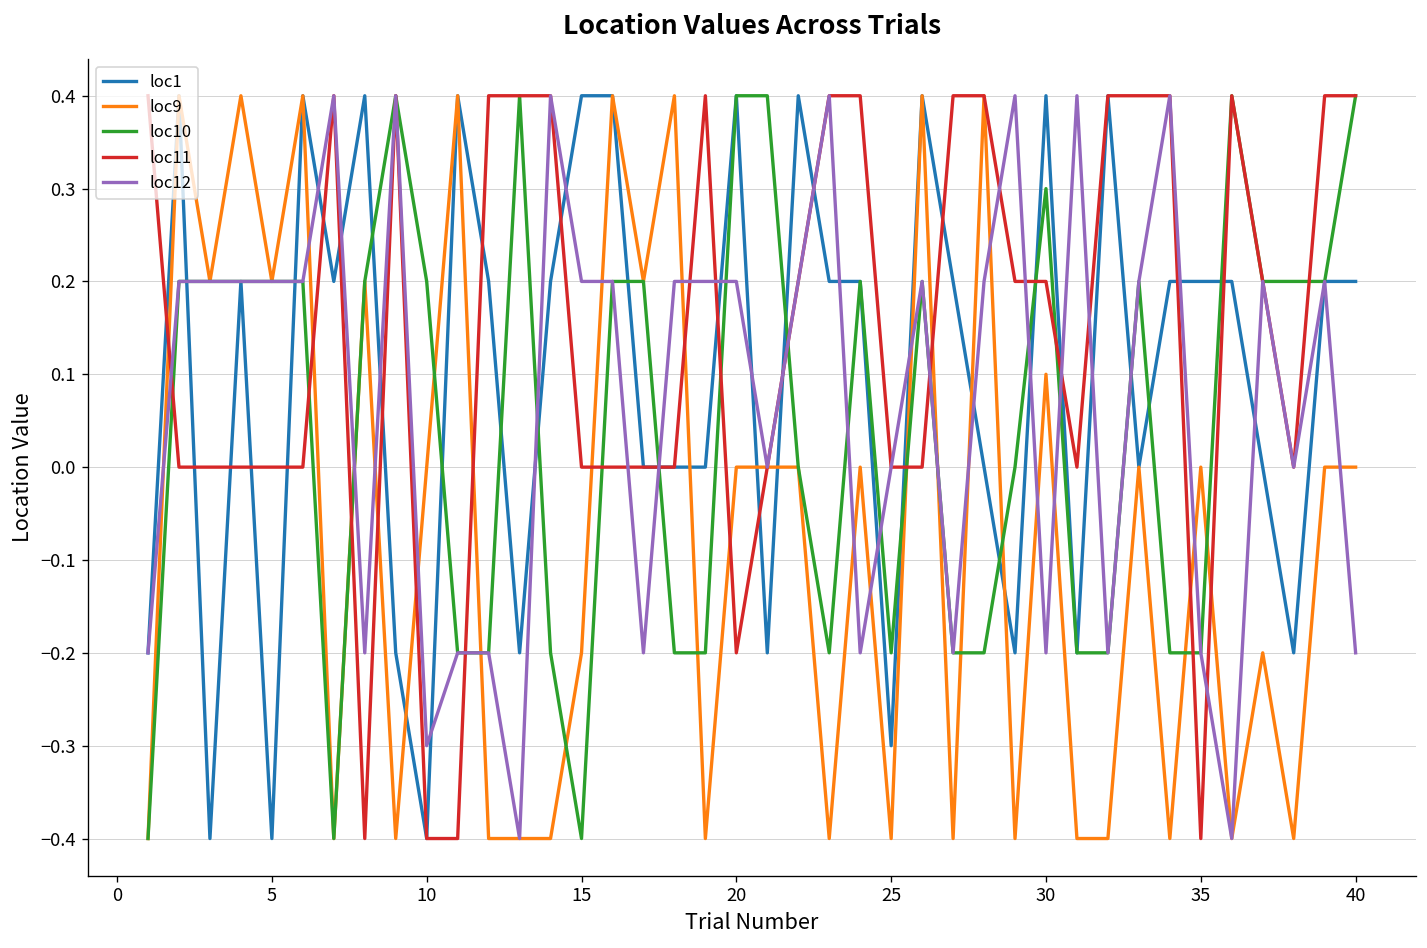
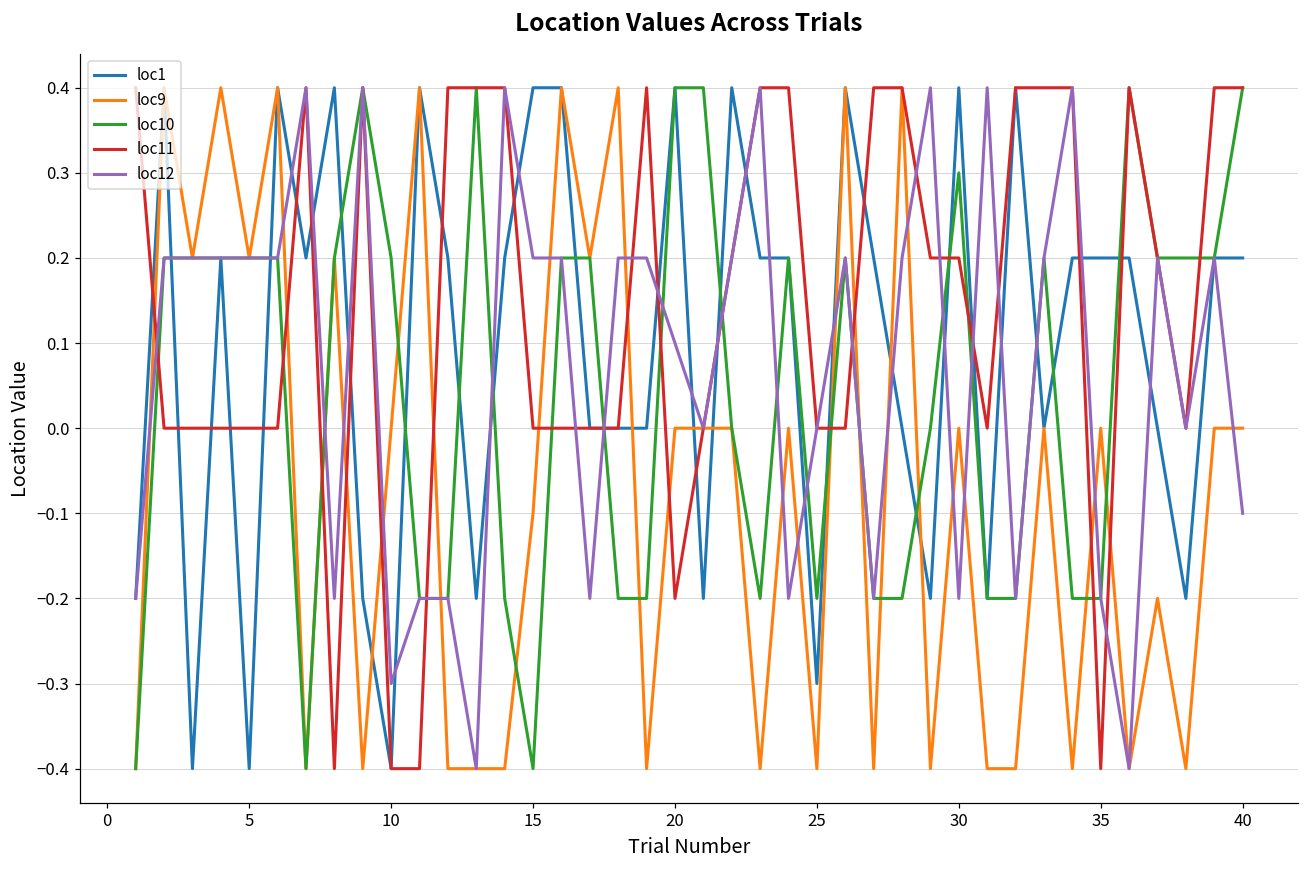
loc9, 15: -0.2 -> -0.1
loc12, 20: 0.2 -> 0.1
loc9, 30: 0.1 -> 0.0
loc12, 40: -0.2 -> -0.1
